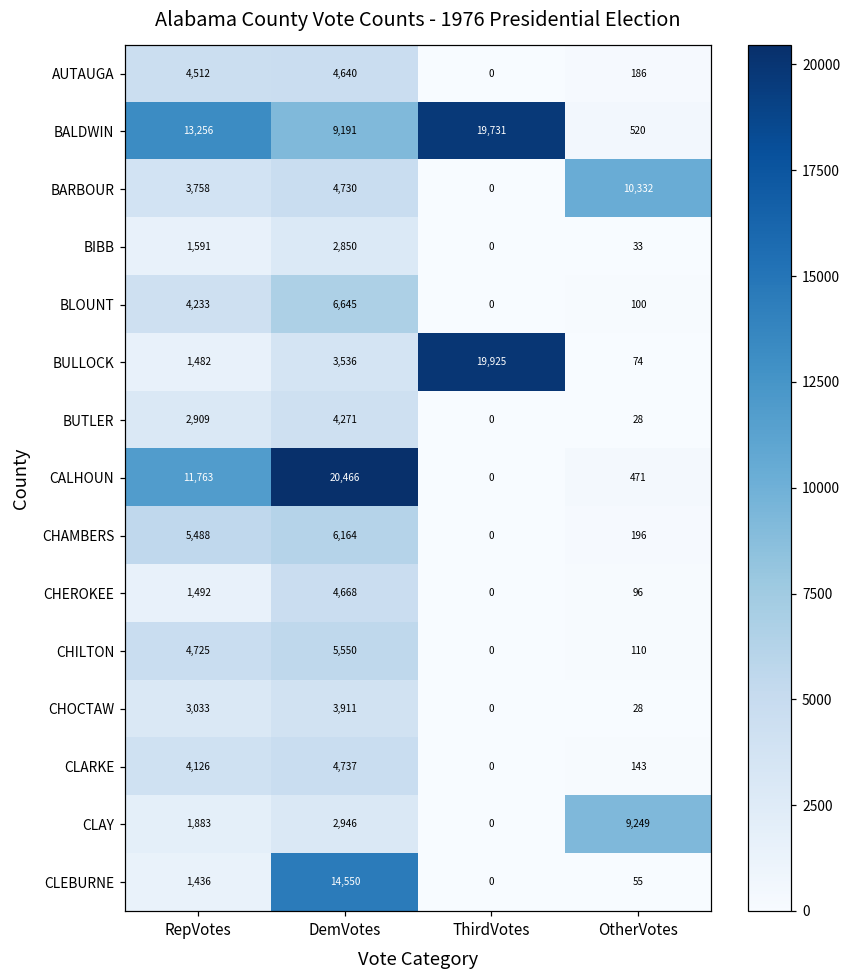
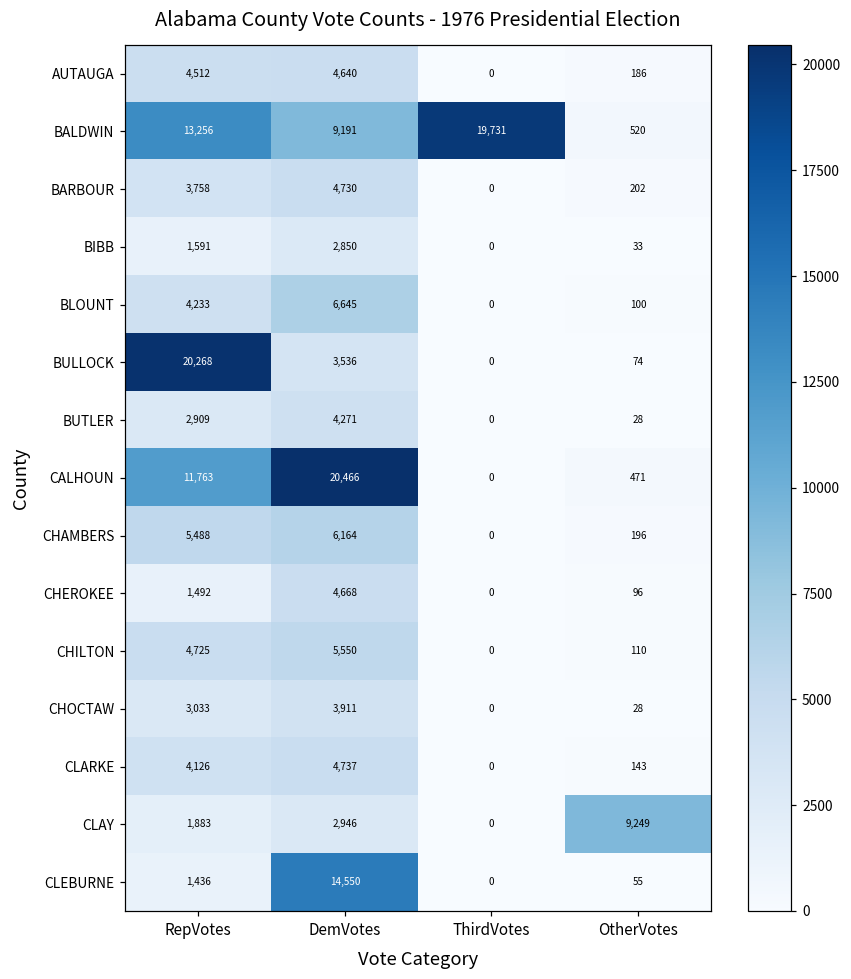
BARBOUR, OtherVotes: 10,332 -> 202
BULLOCK, RepVotes: 1,482 -> 20,268
BULLOCK, ThirdVotes: 19,925 -> 0
